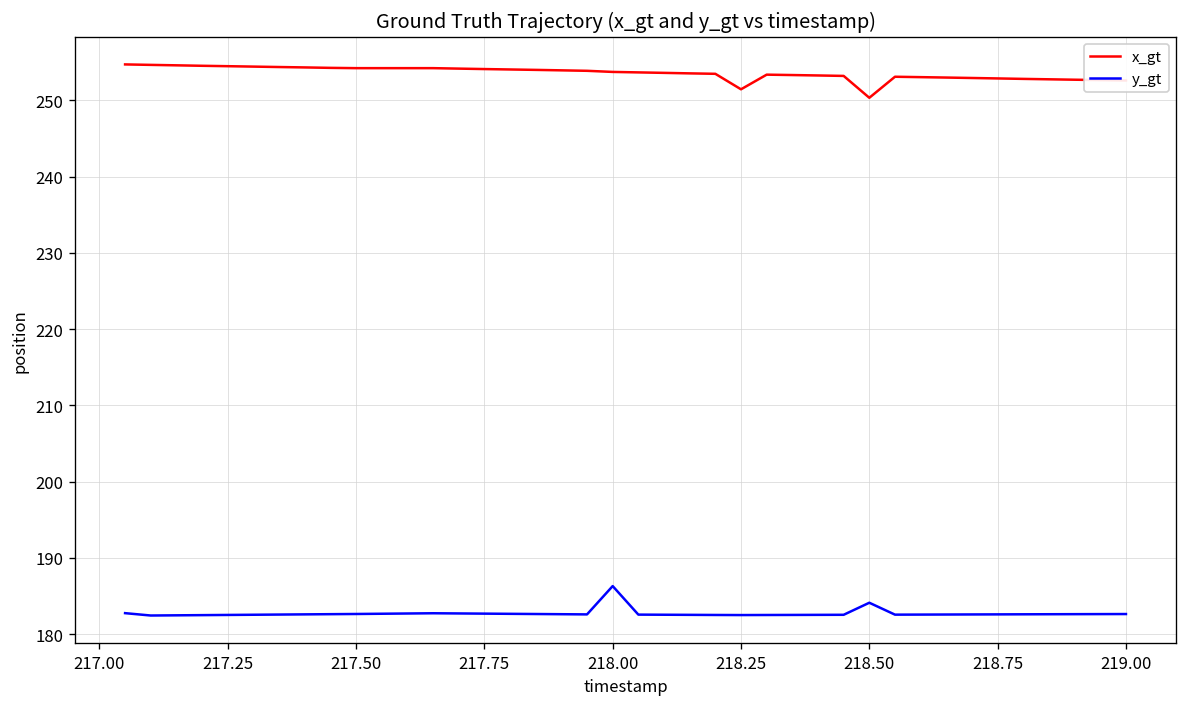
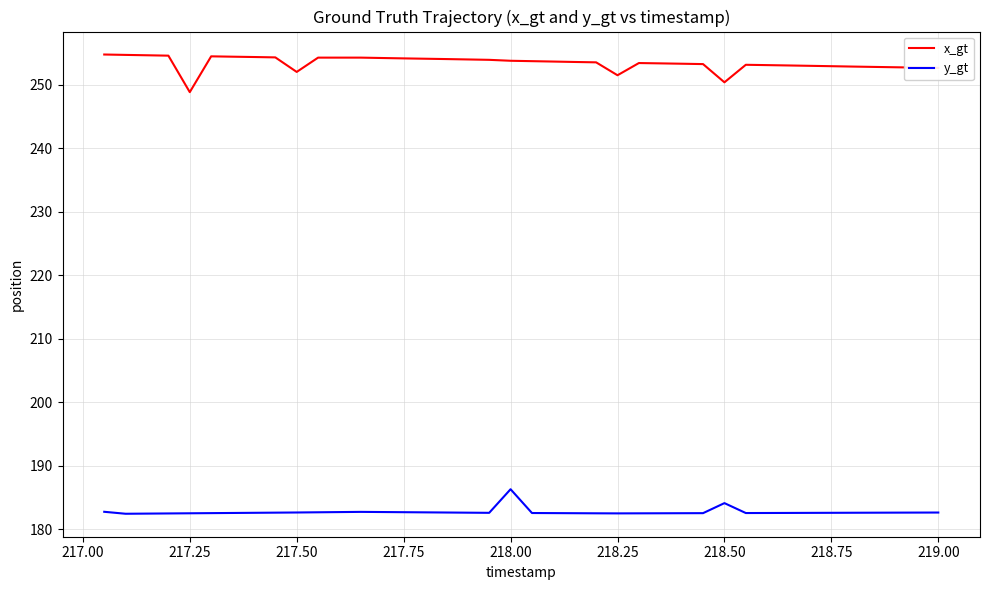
x_gt, 217.25: 254 -> 249
x_gt, 217.50: 254 -> 252
